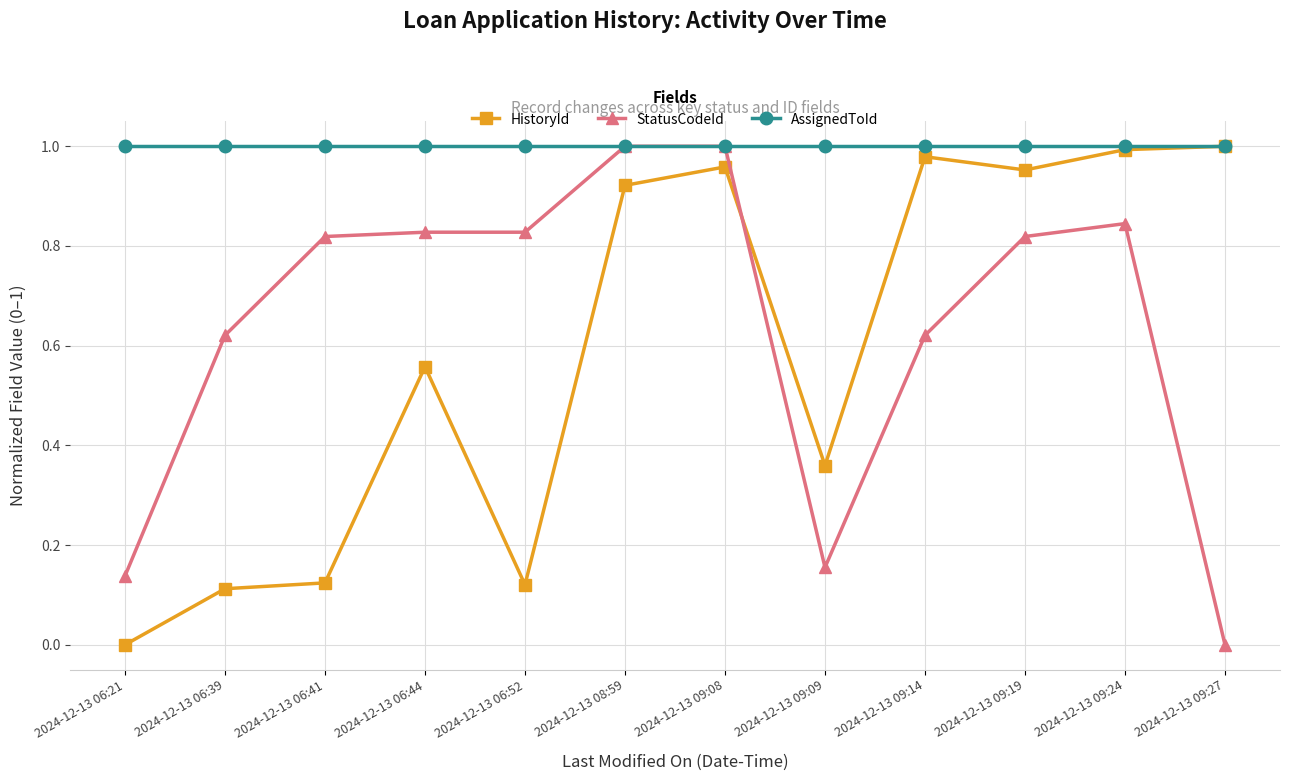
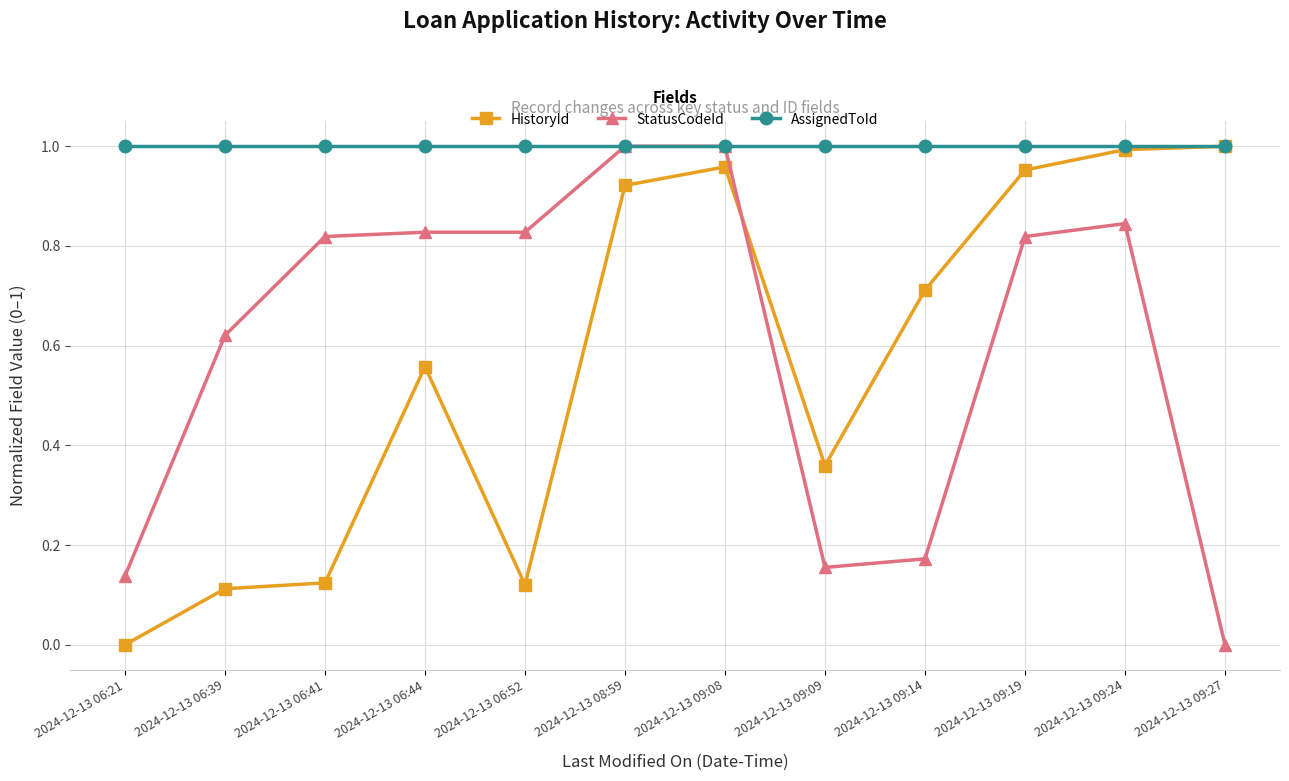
HistoryId, 2024-12-13 09:14: 0.98 -> 0.71
StatusCodeId, 2024-12-13 09:14: 0.62 -> 0.17
